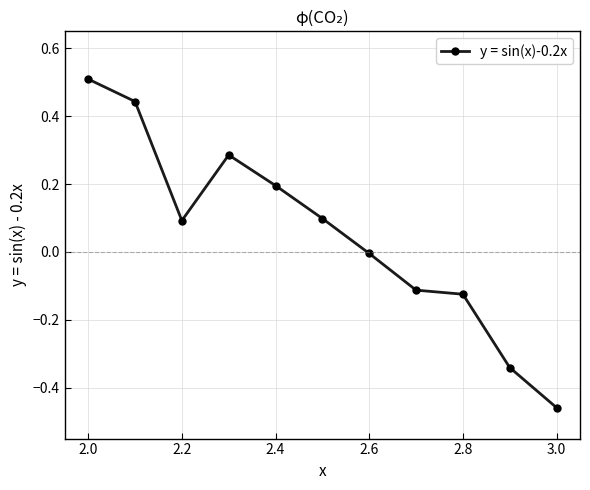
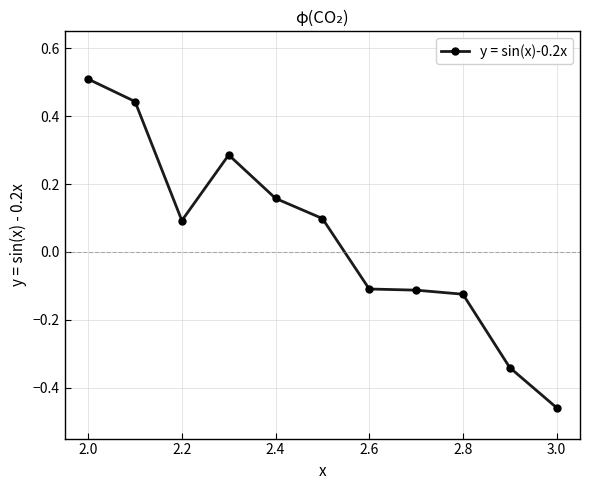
2.4: 0.20 -> 0.16
2.6: 0.00 -> -0.11
